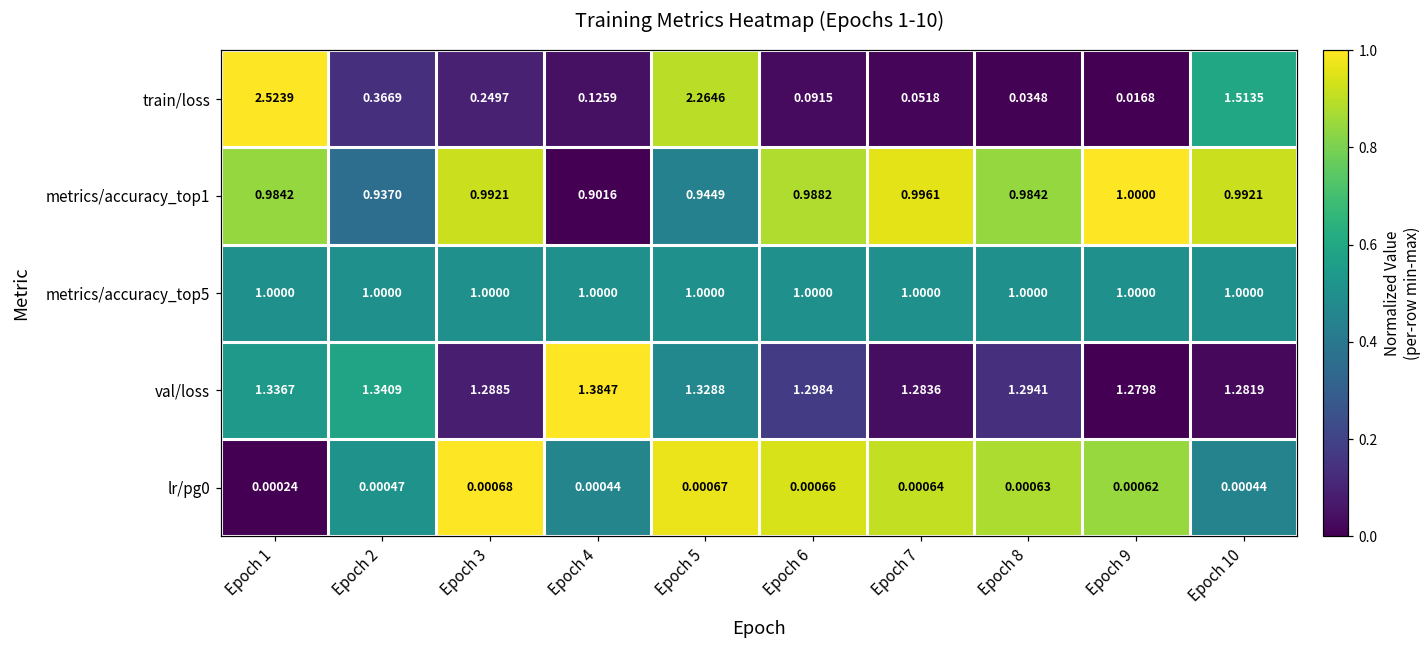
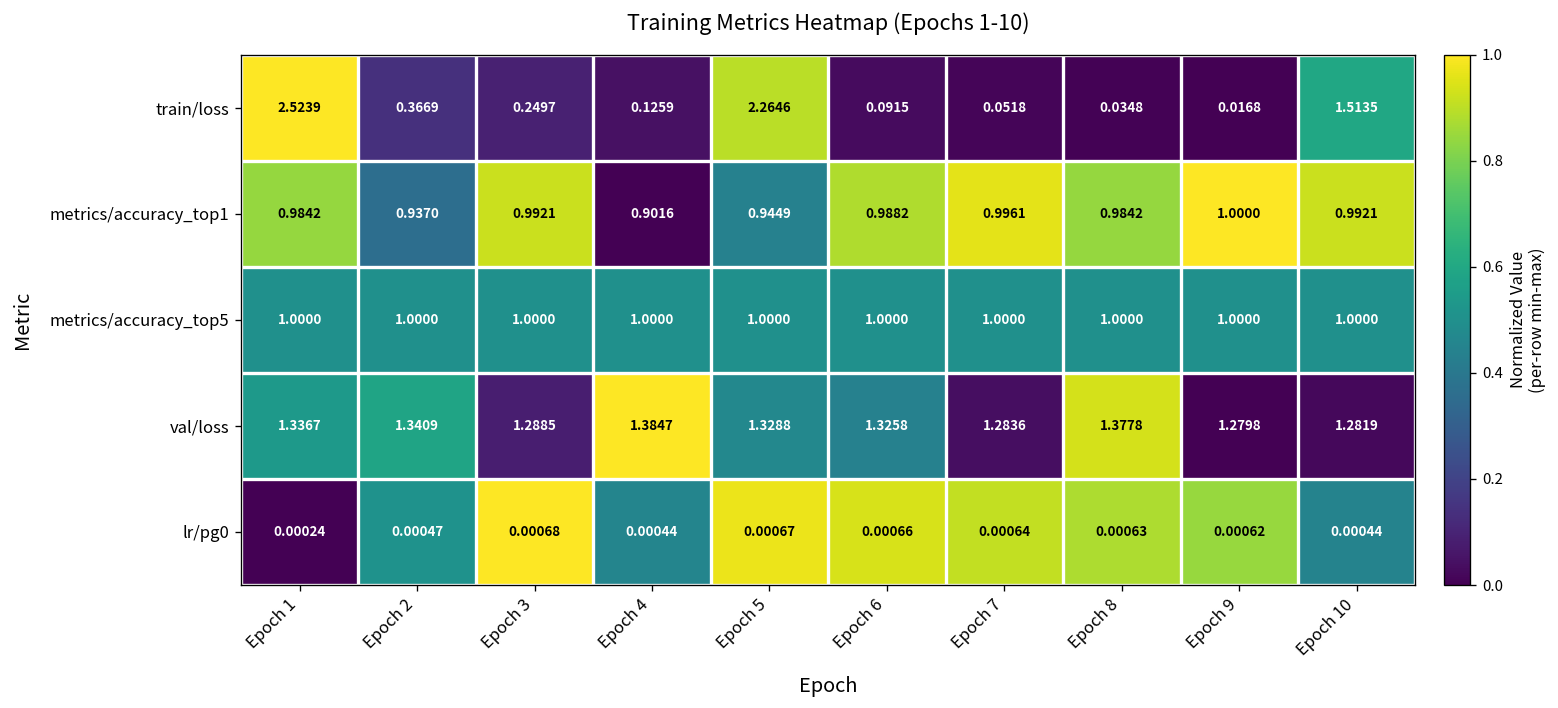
val/loss, Epoch 6: 1.2984 -> 1.3258
val/loss, Epoch 8: 1.2941 -> 1.3778
